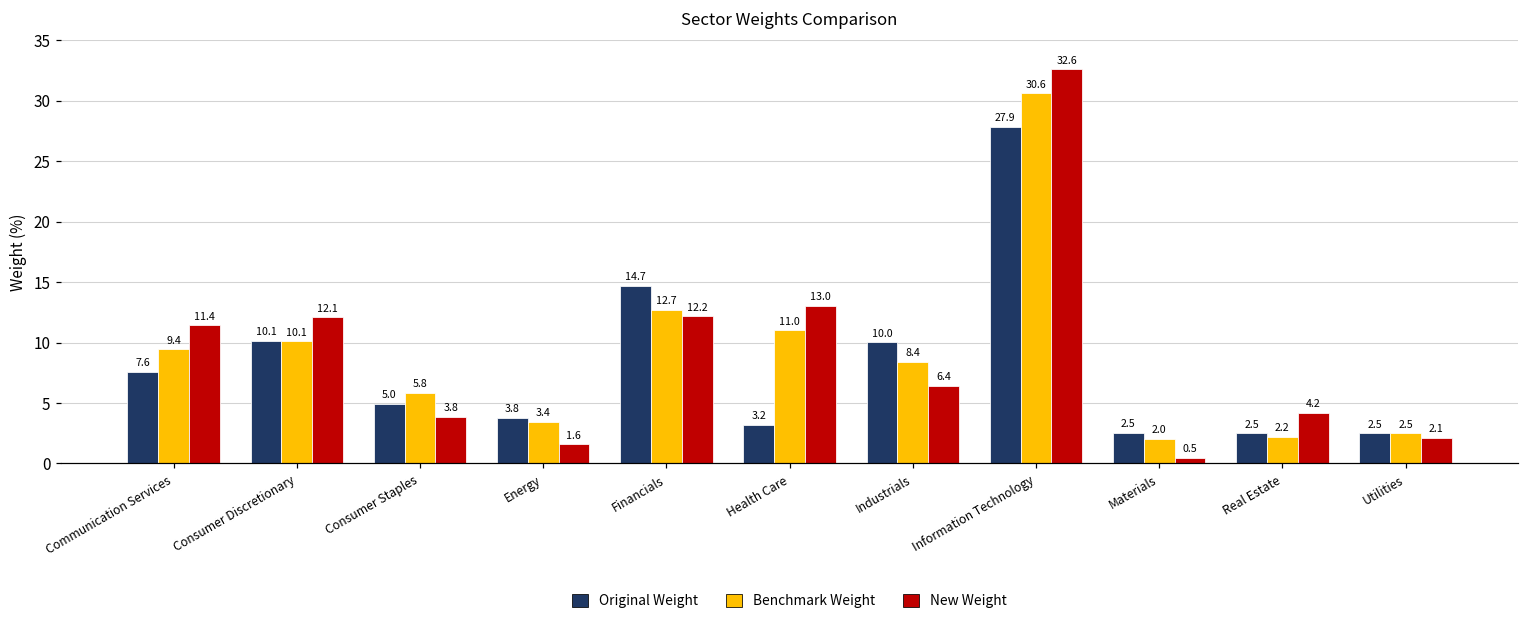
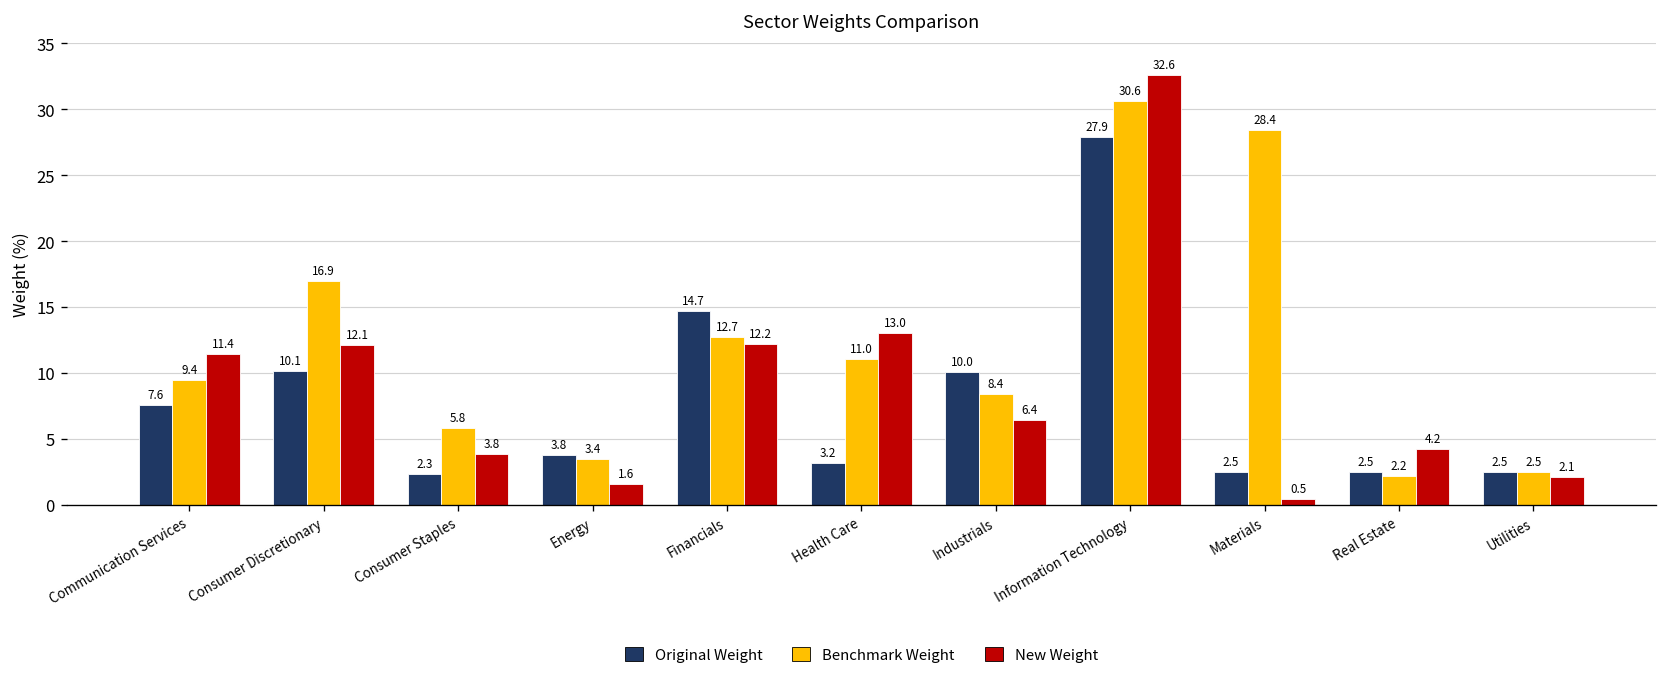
Benchmark Weight, Consumer Discretionary: 10.1 -> 16.9
Original Weight, Consumer Staples: 5.0 -> 2.3
Benchmark Weight, Materials: 2.0 -> 28.4
